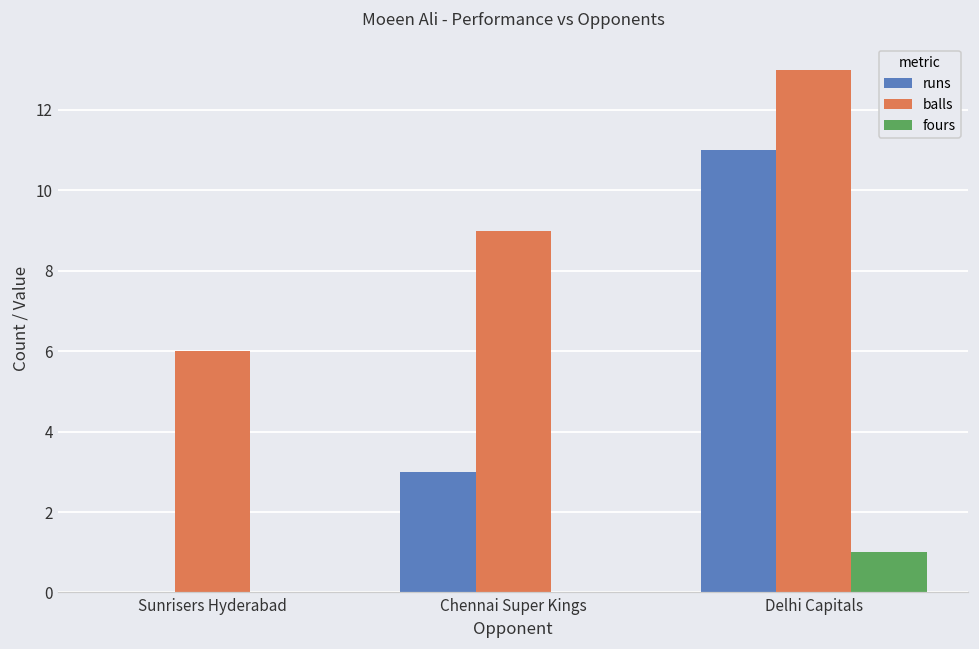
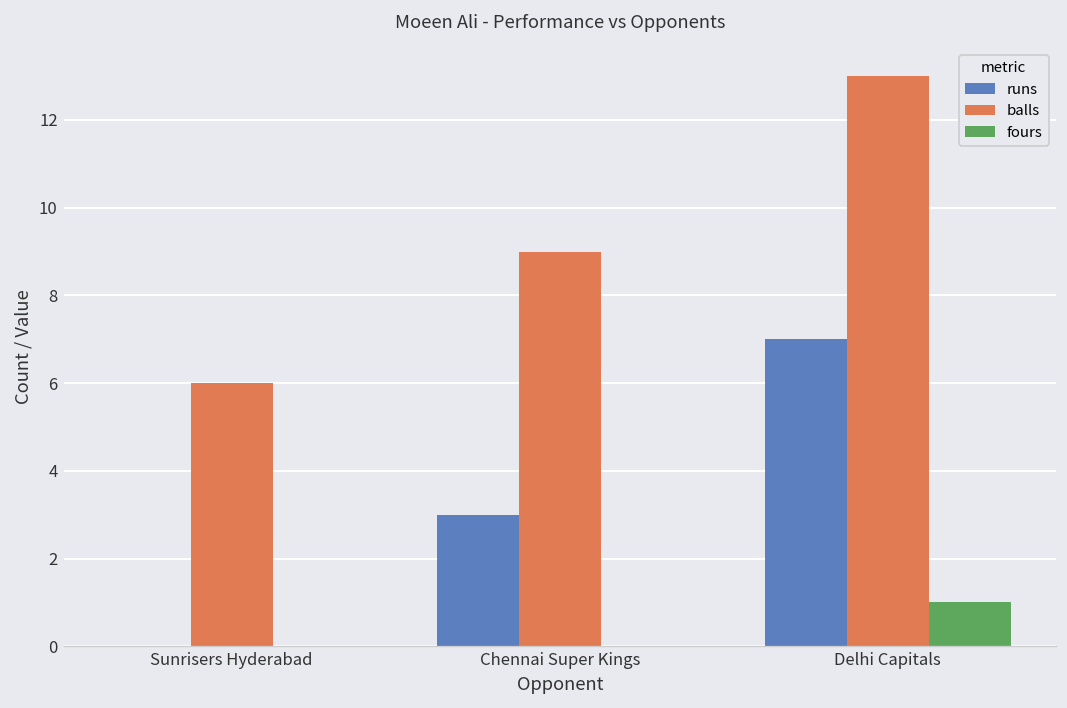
runs, Delhi Capitals: 11 -> 7
